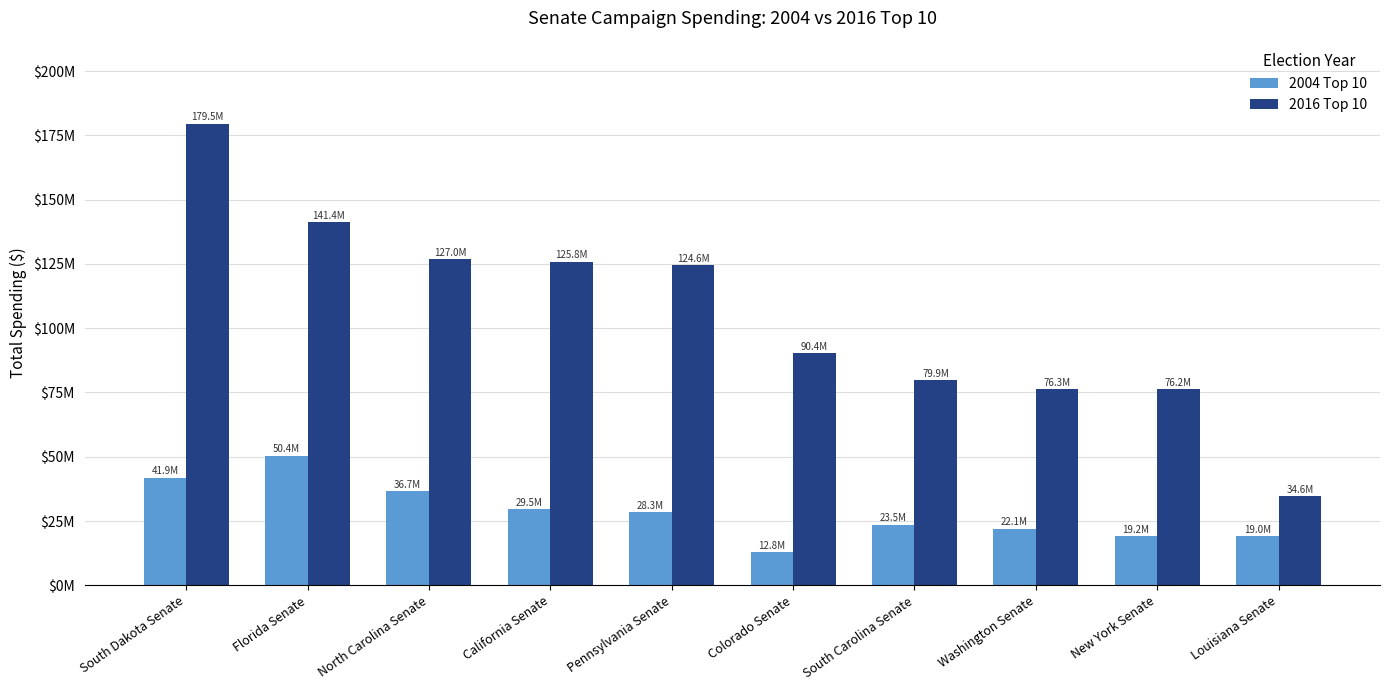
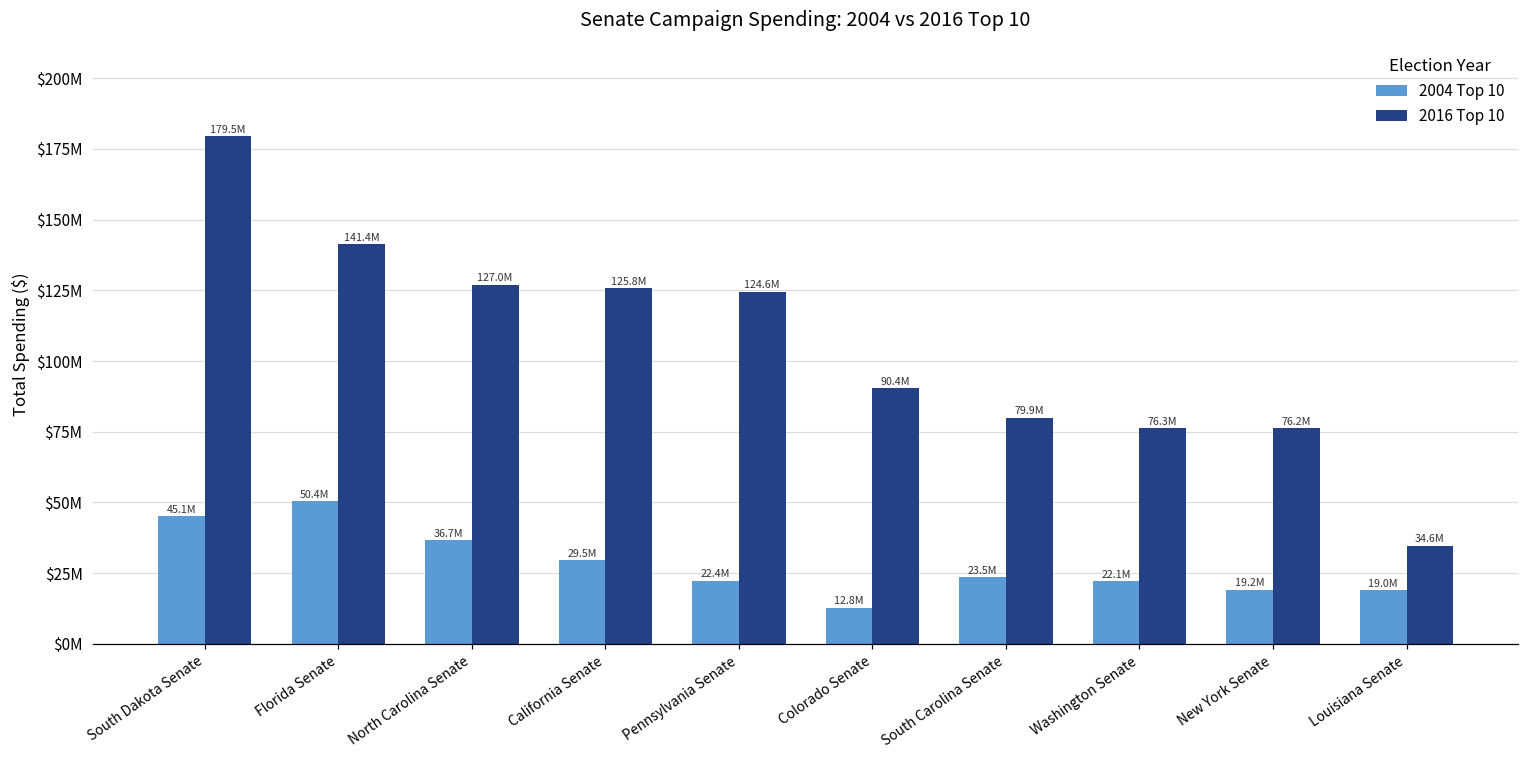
2004 Top 10, South Dakota Senate: 41.9M -> 45.1M
2004 Top 10, Pennsylvania Senate: 28.3M -> 22.4M
